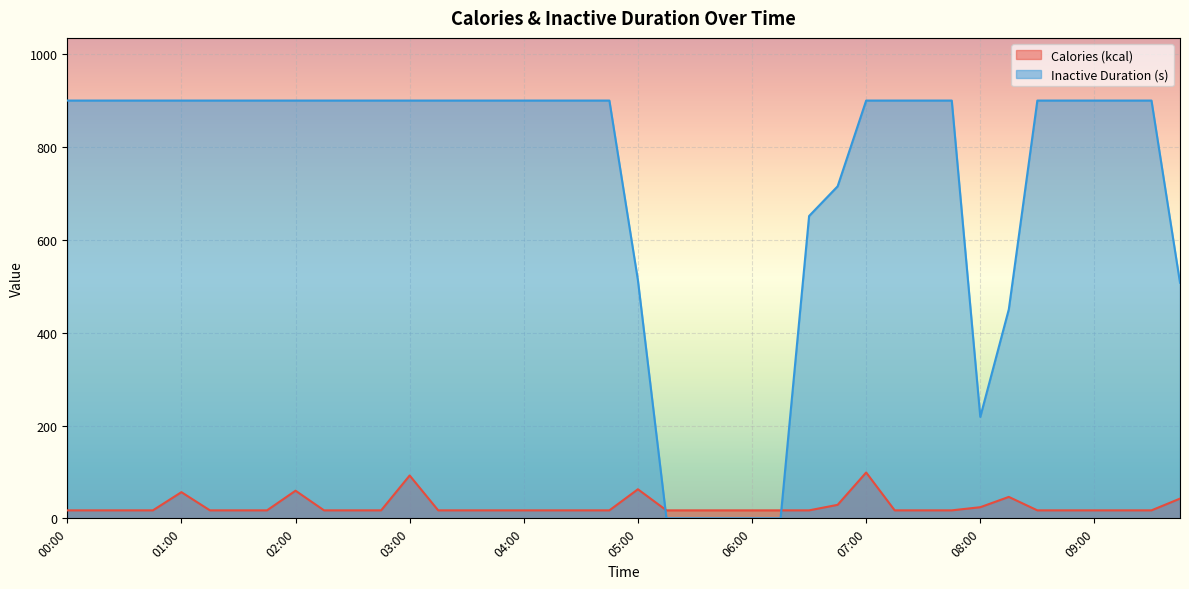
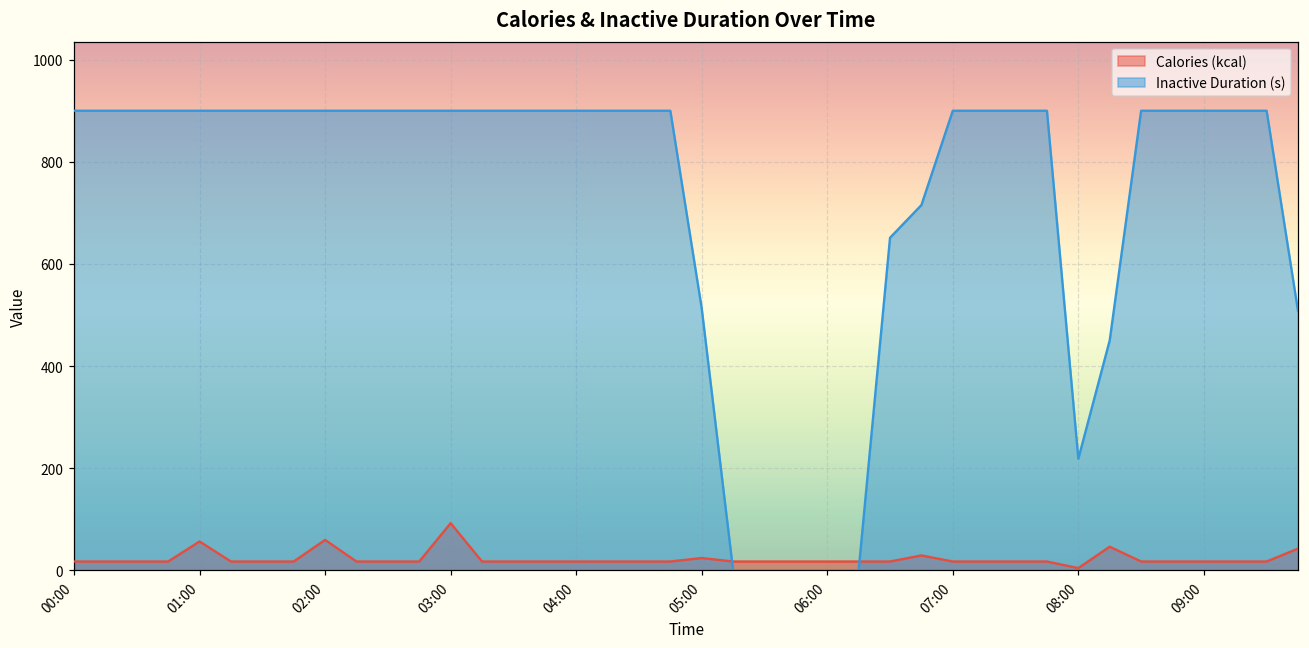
Calories (kcal), 05:00: 60 -> 20
Calories (kcal), 07:00: 100 -> 20
Calories (kcal), 08:00: 20 -> 0
